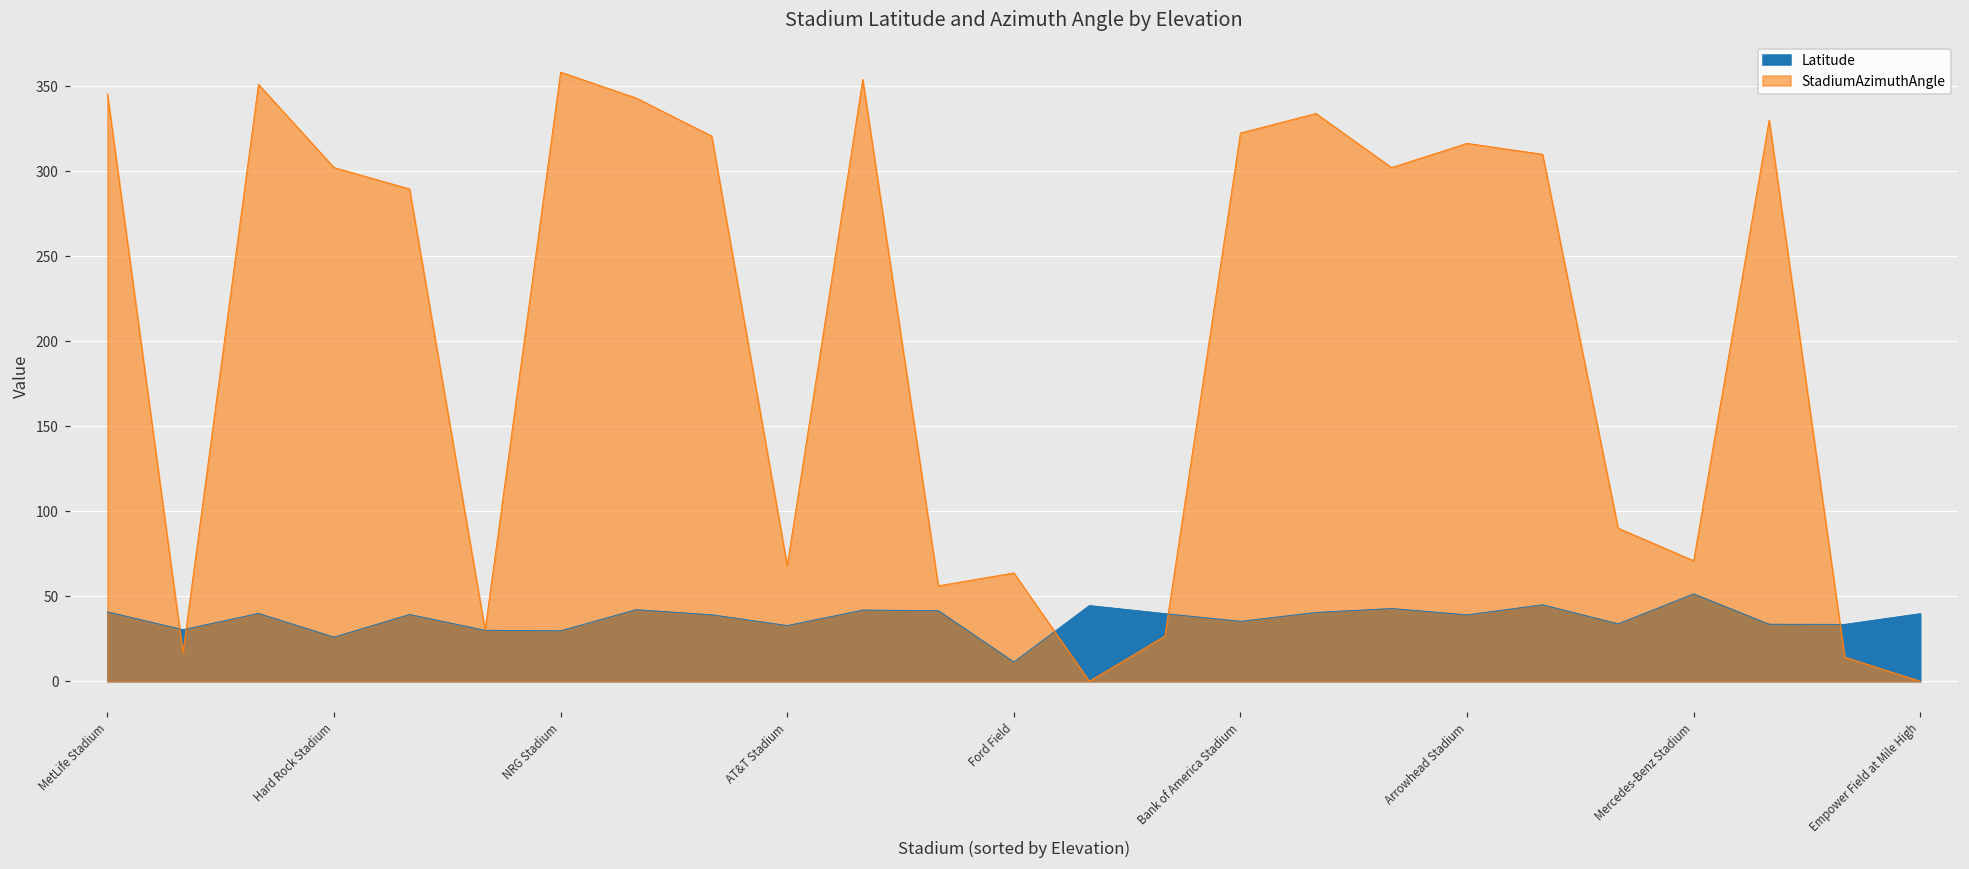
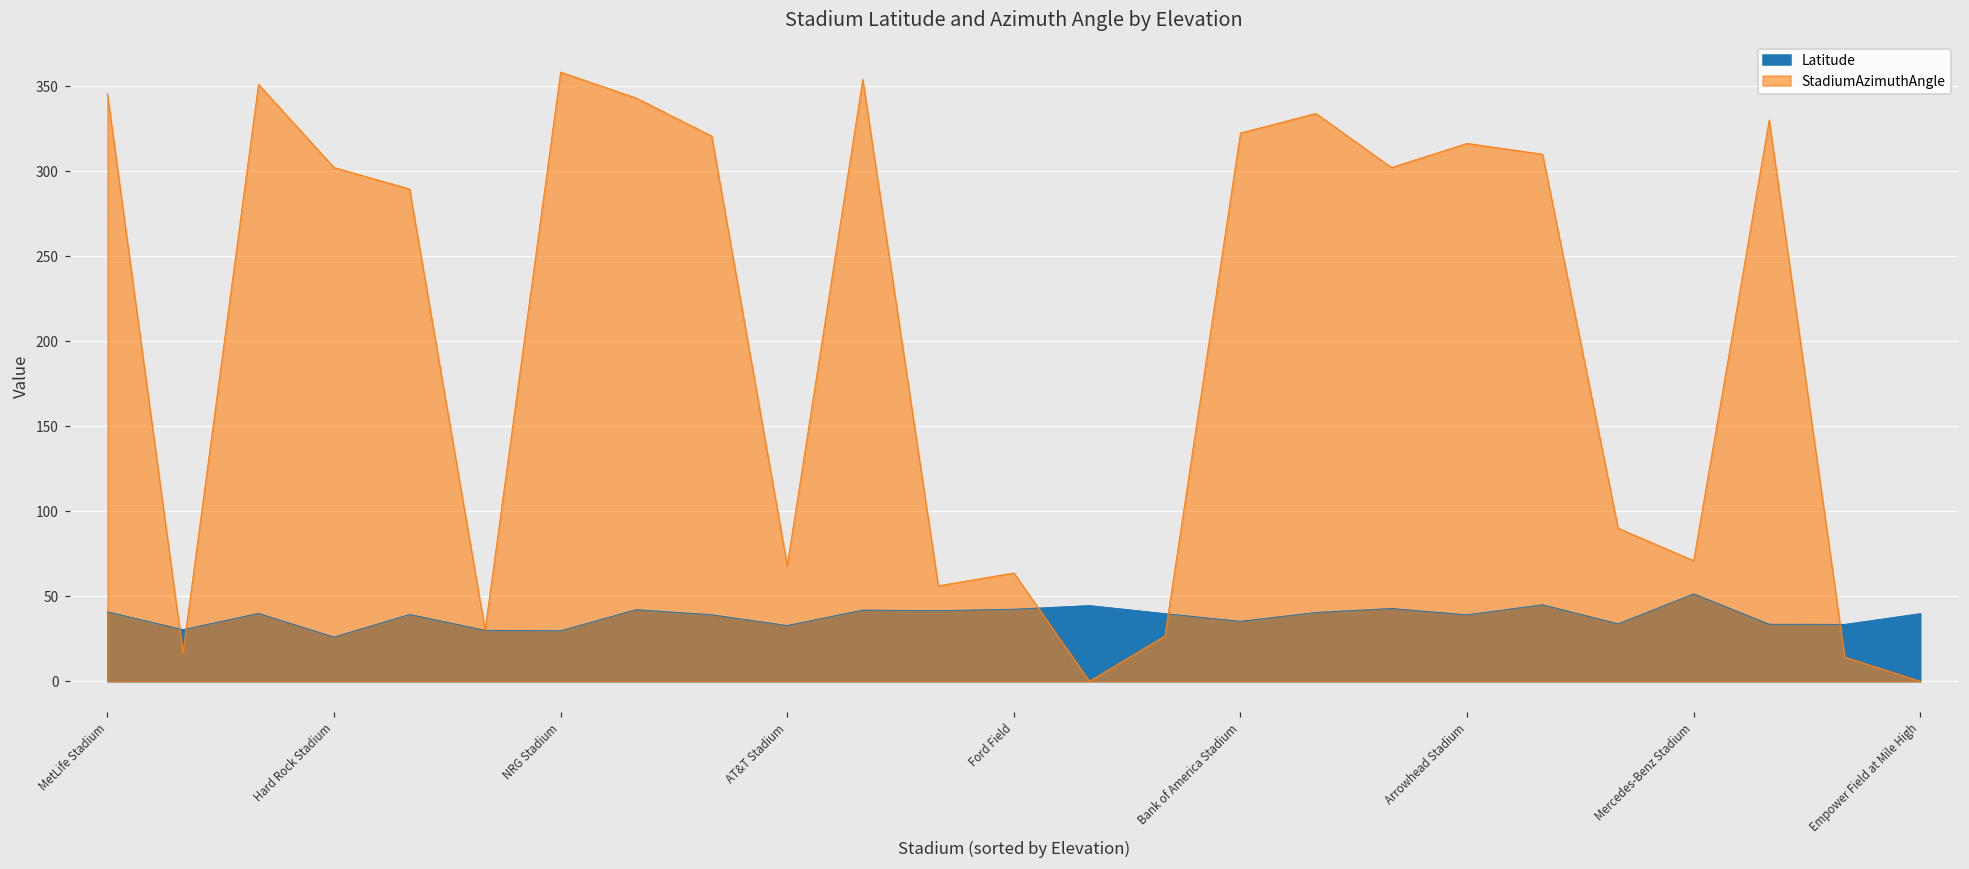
Latitude, Ford Field: 11 -> 42
